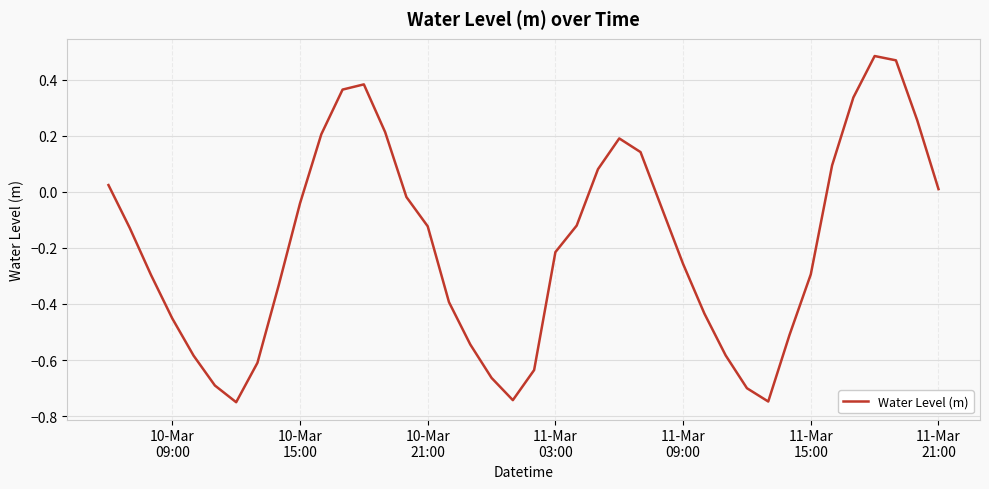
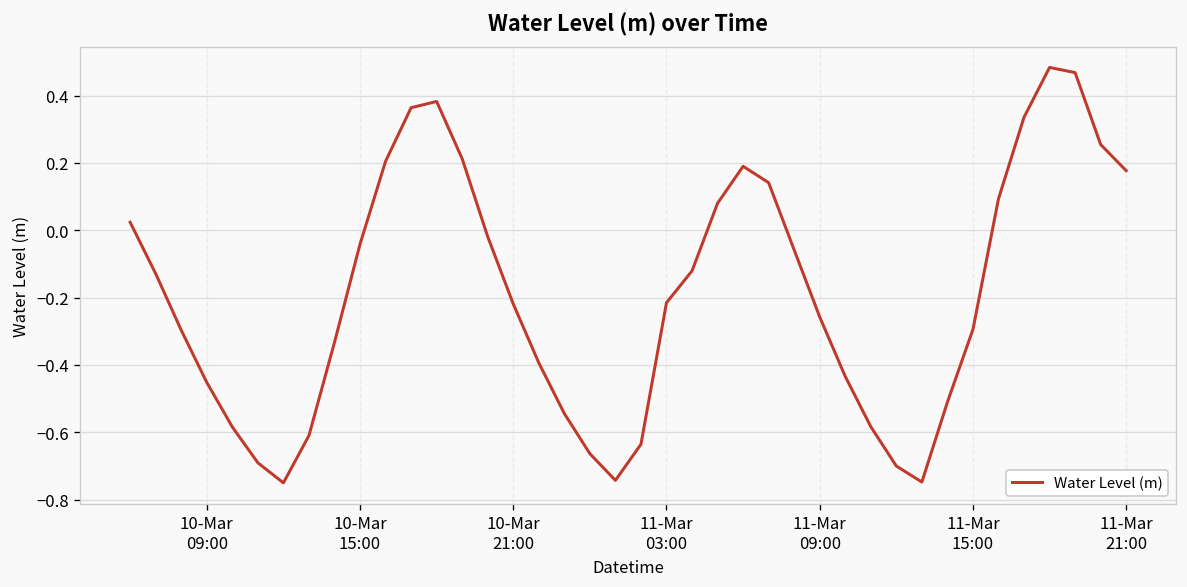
10-Mar 21:00: -0.12 -> -0.22
11-Mar 21:00: 0.01 -> 0.18
